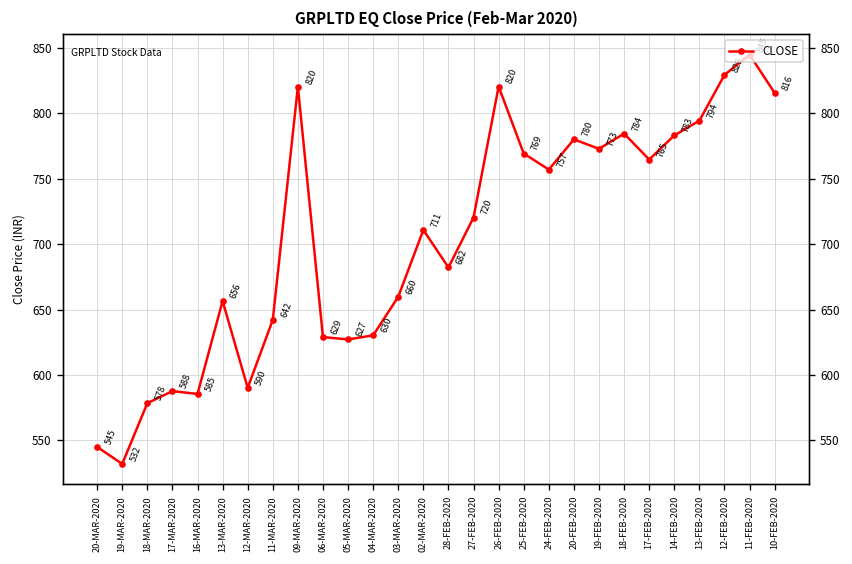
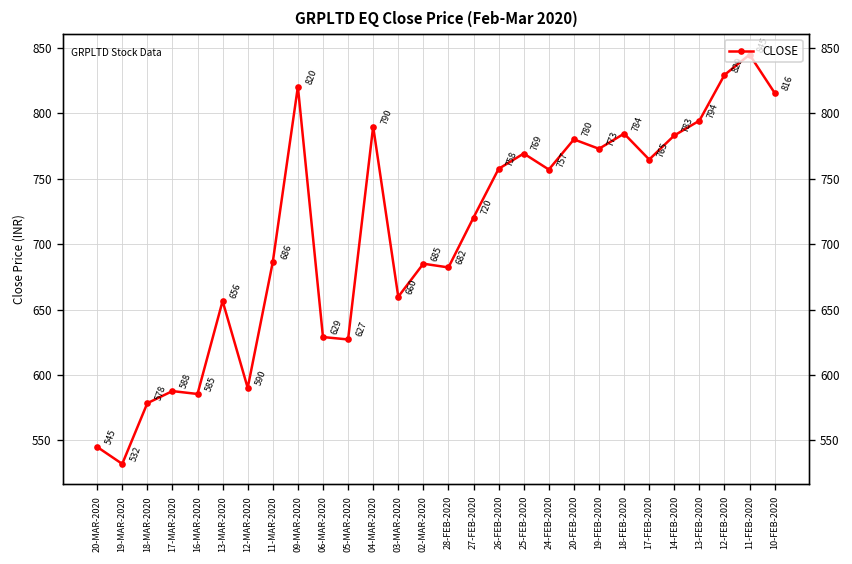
11-MAR-2020: 642 -> 686
04-MAR-2020: 630 -> 790
02-MAR-2020: 711 -> 685
26-FEB-2020: 820 -> 758
